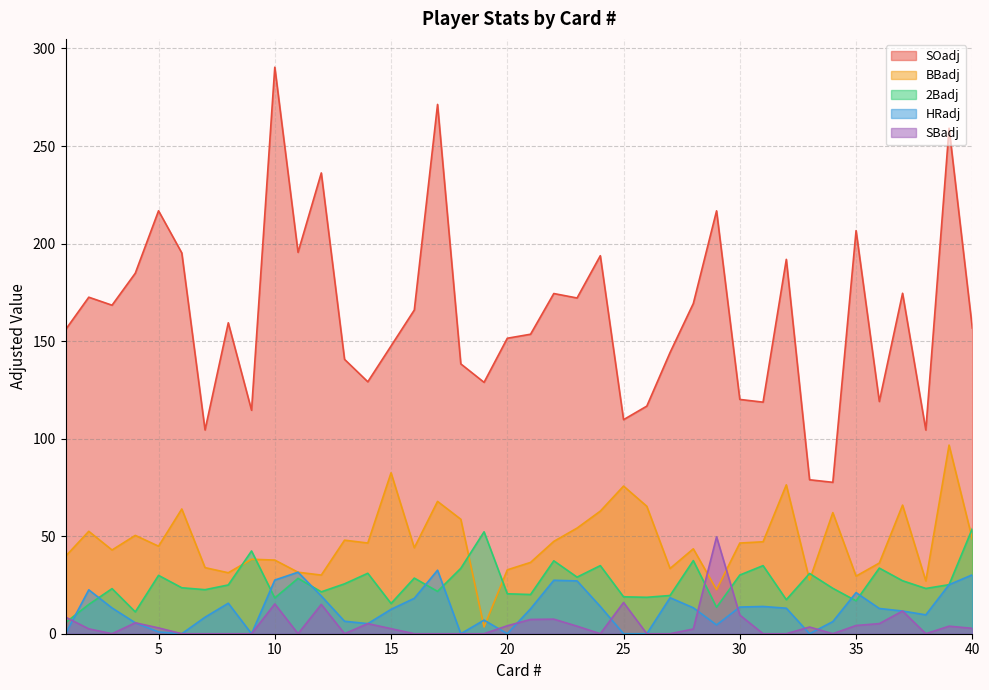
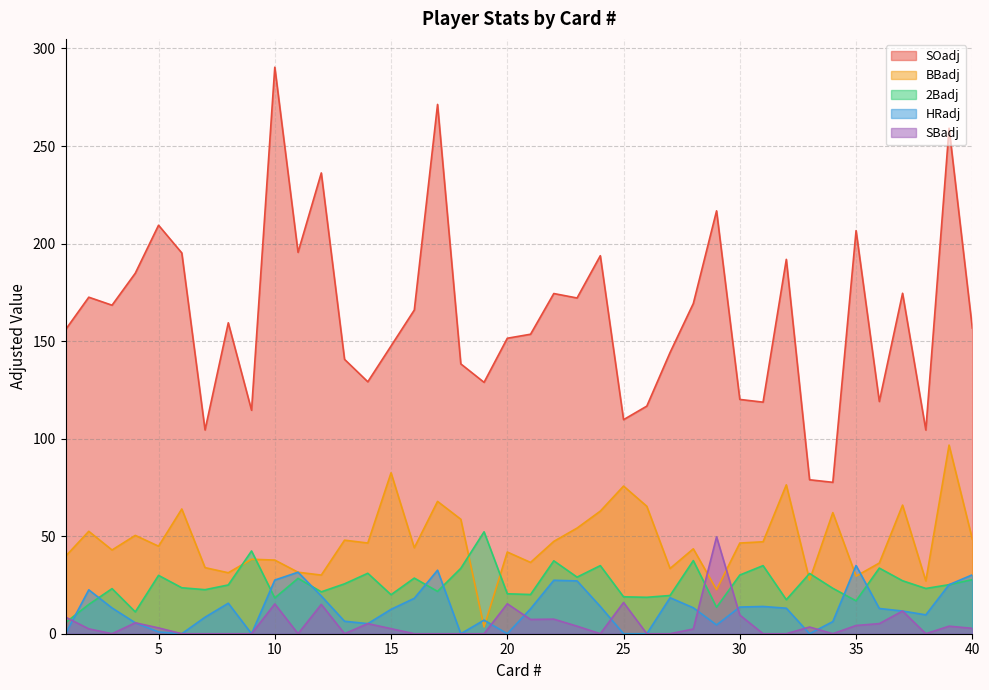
SOadj, 5: 217 -> 209
2Badj, 15: 16 -> 20
BBadj, 20: 33 -> 42
SBadj, 20: 4 -> 15
HRadj, 35: 21 -> 35
2Badj, 40: 54 -> 28
